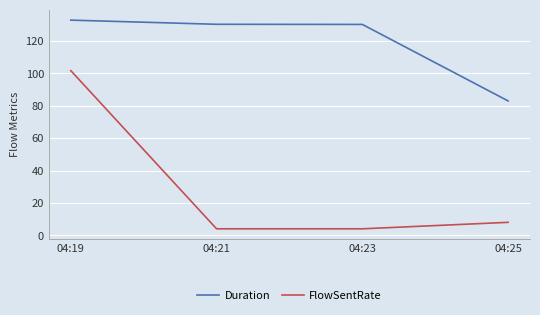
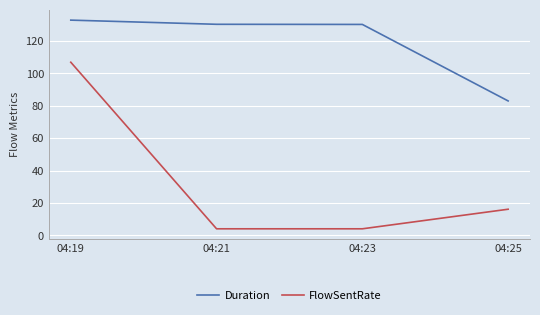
FlowSentRate, 04:19: 102 -> 107
FlowSentRate, 04:25: 8 -> 16
